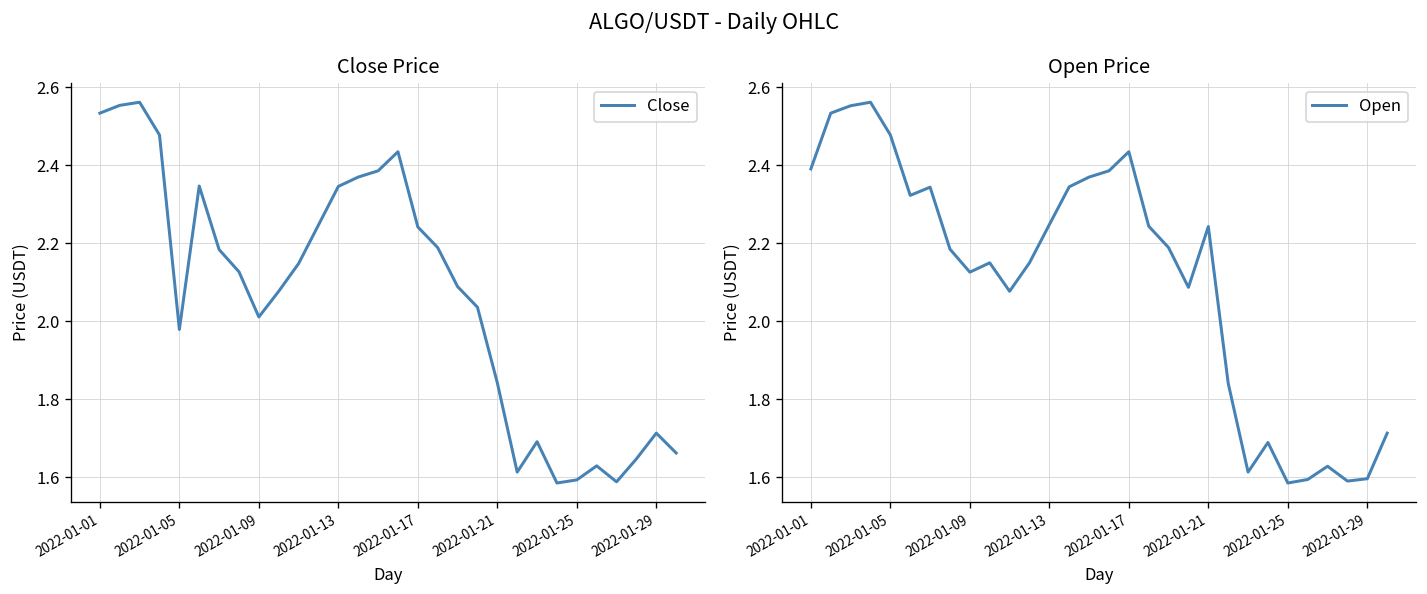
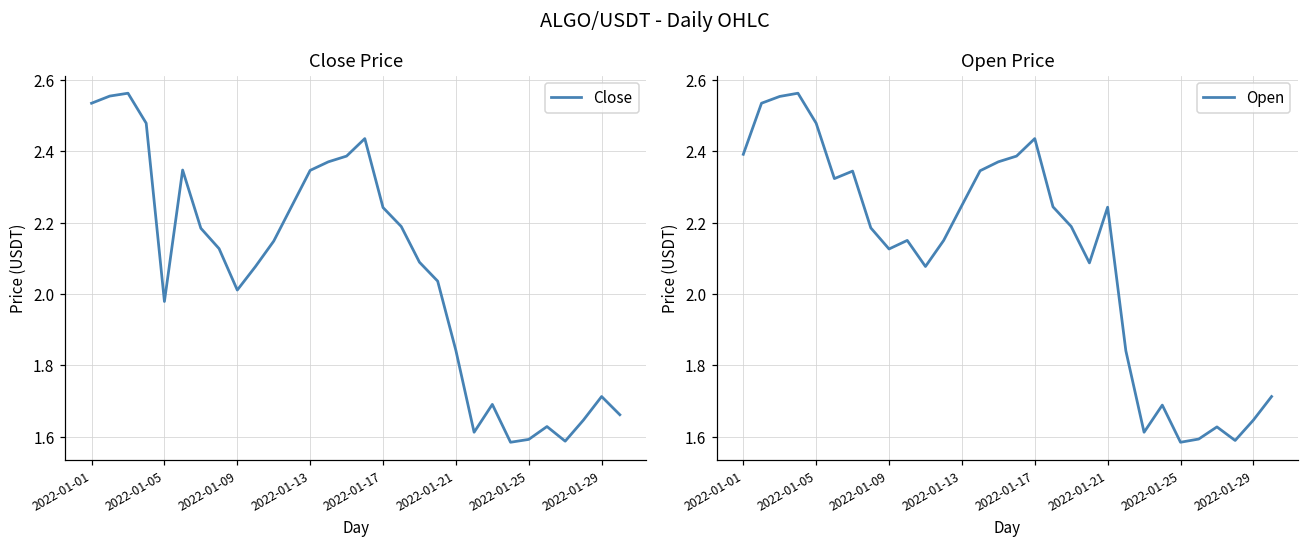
Open Price, 2022-01-29: 1.60 -> 1.65
